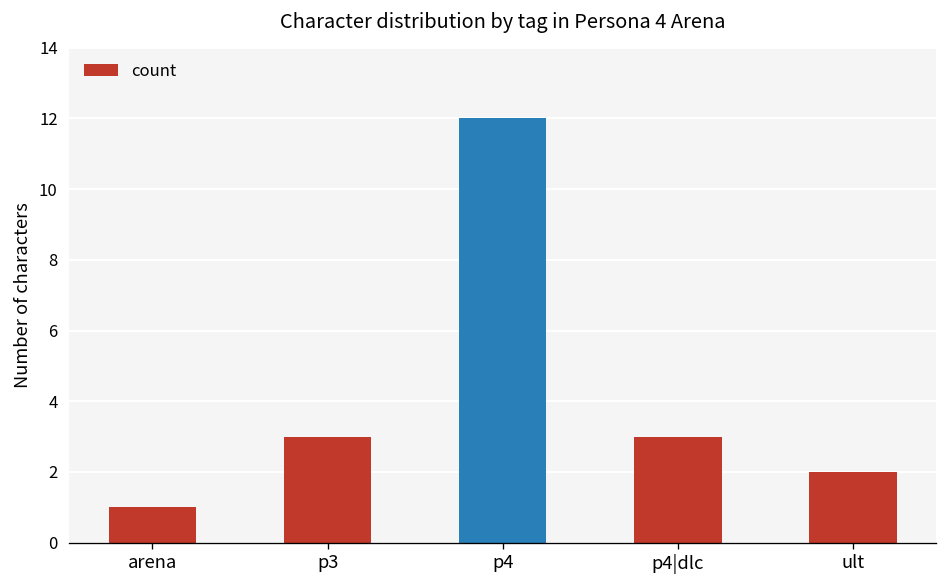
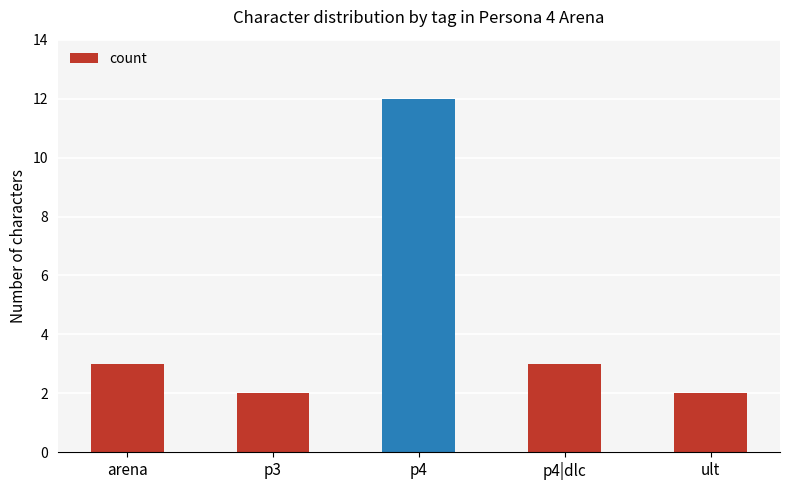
arena: 1 -> 3
p3: 3 -> 2
